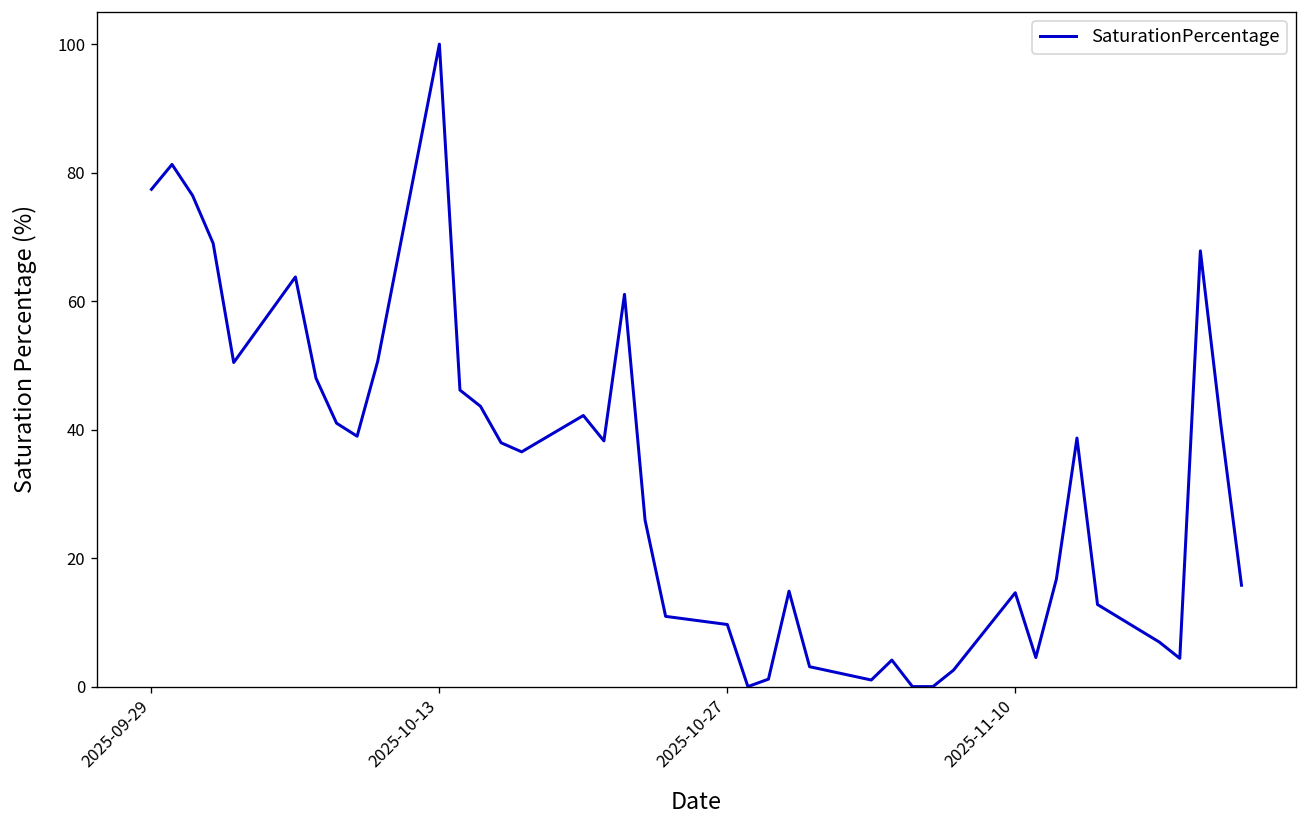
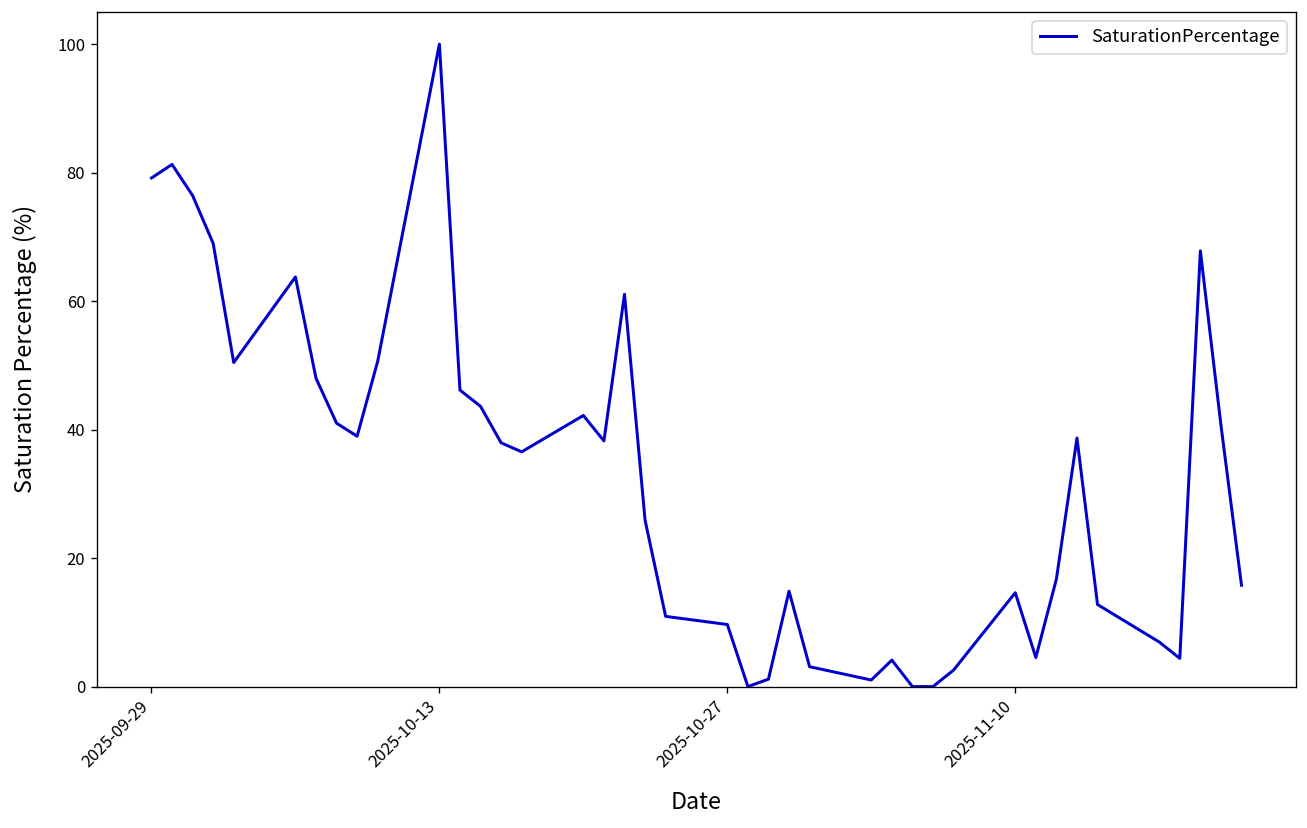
2025-09-29: 77 -> 79
